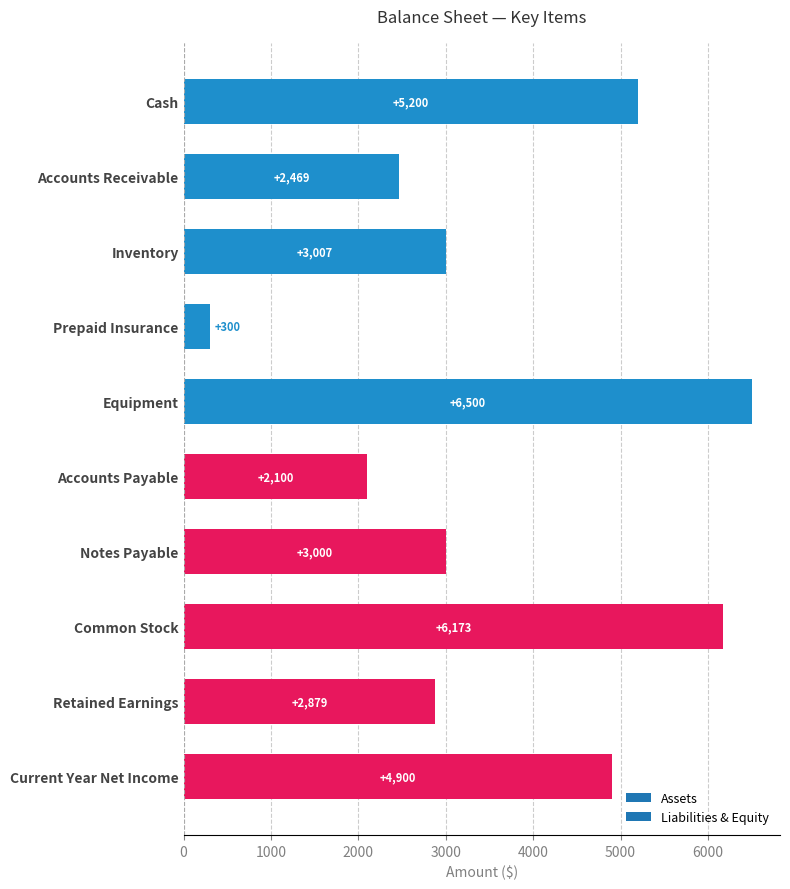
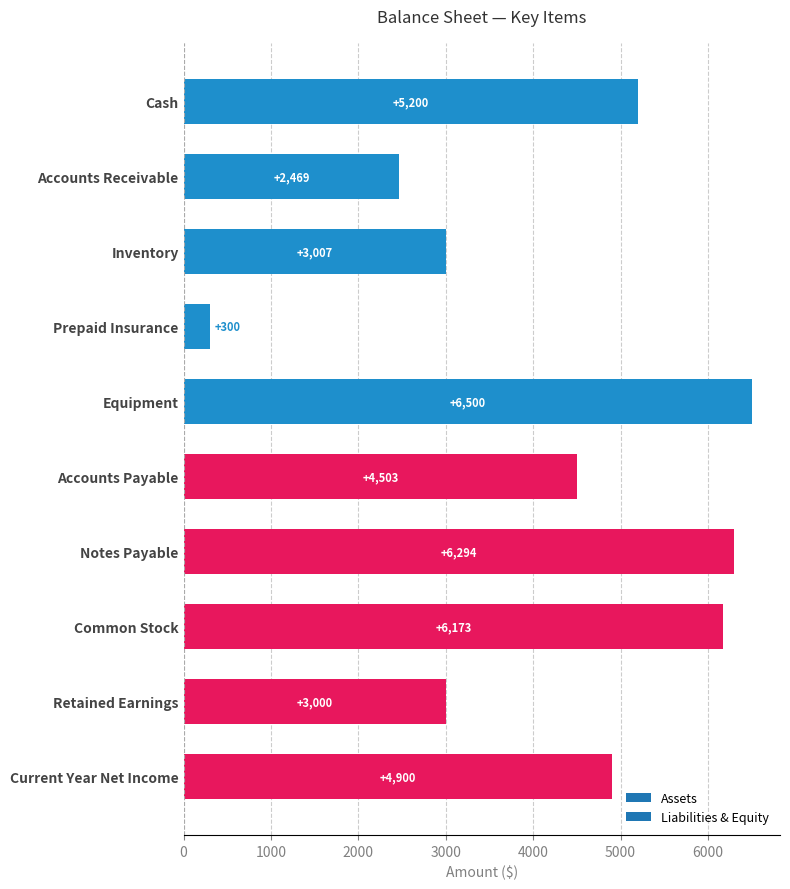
Accounts Payable: +2,100 -> +4,503
Notes Payable: +3,000 -> +6,294
Retained Earnings: +2,879 -> +3,000
